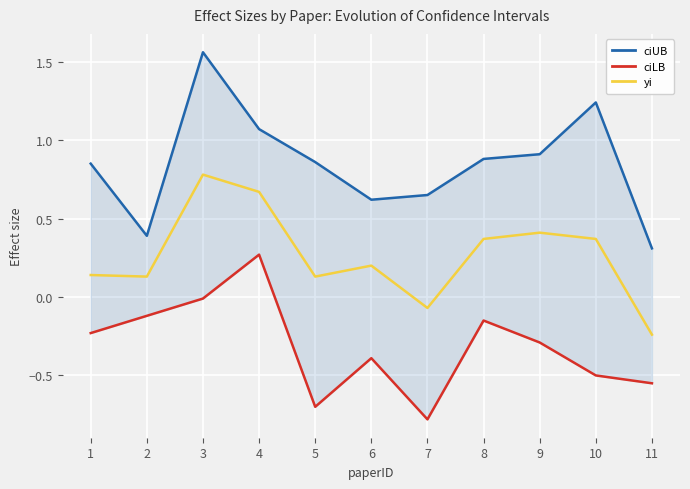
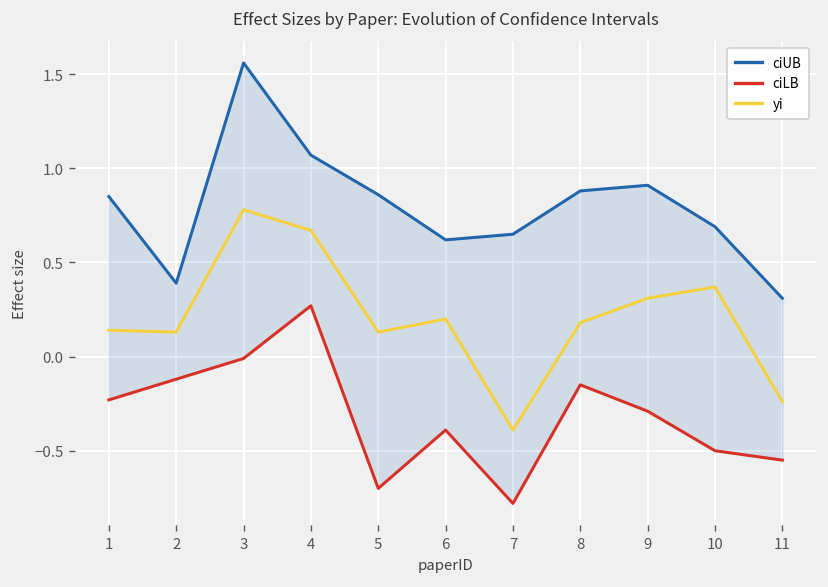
yi, 7: -0.07 -> -0.39
yi, 8: 0.37 -> 0.18
yi, 9: 0.41 -> 0.31
ciUB, 10: 1.24 -> 0.69
